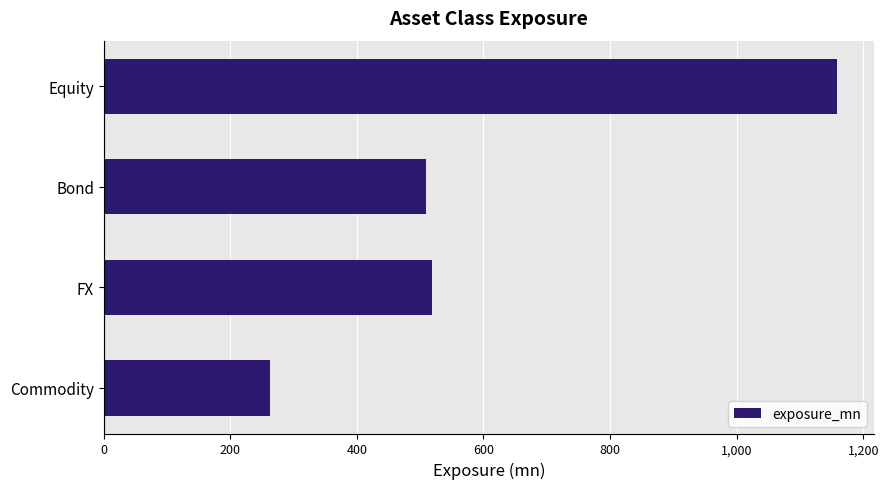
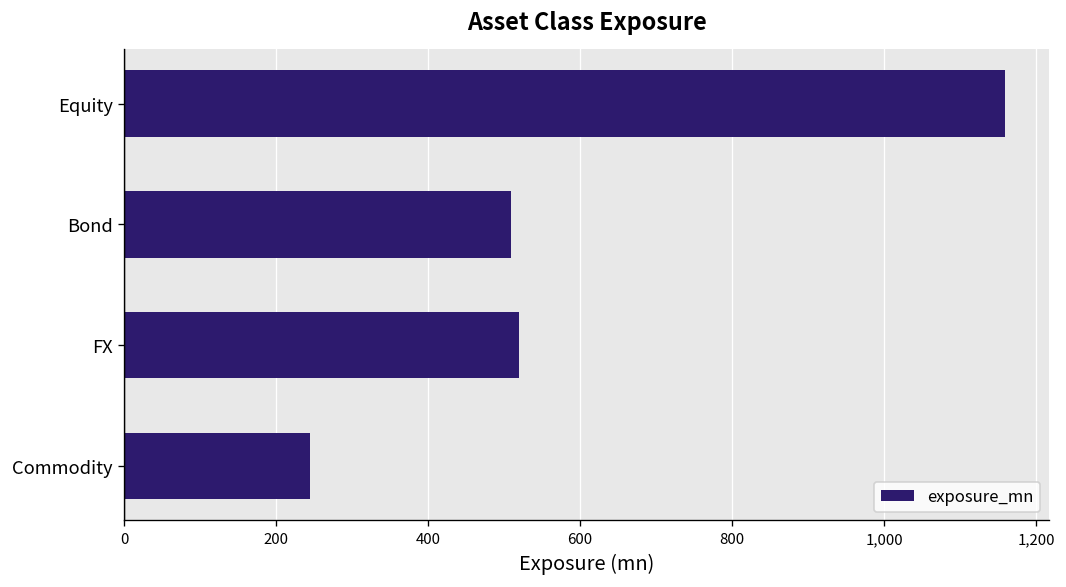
Commodity: 260 -> 240
